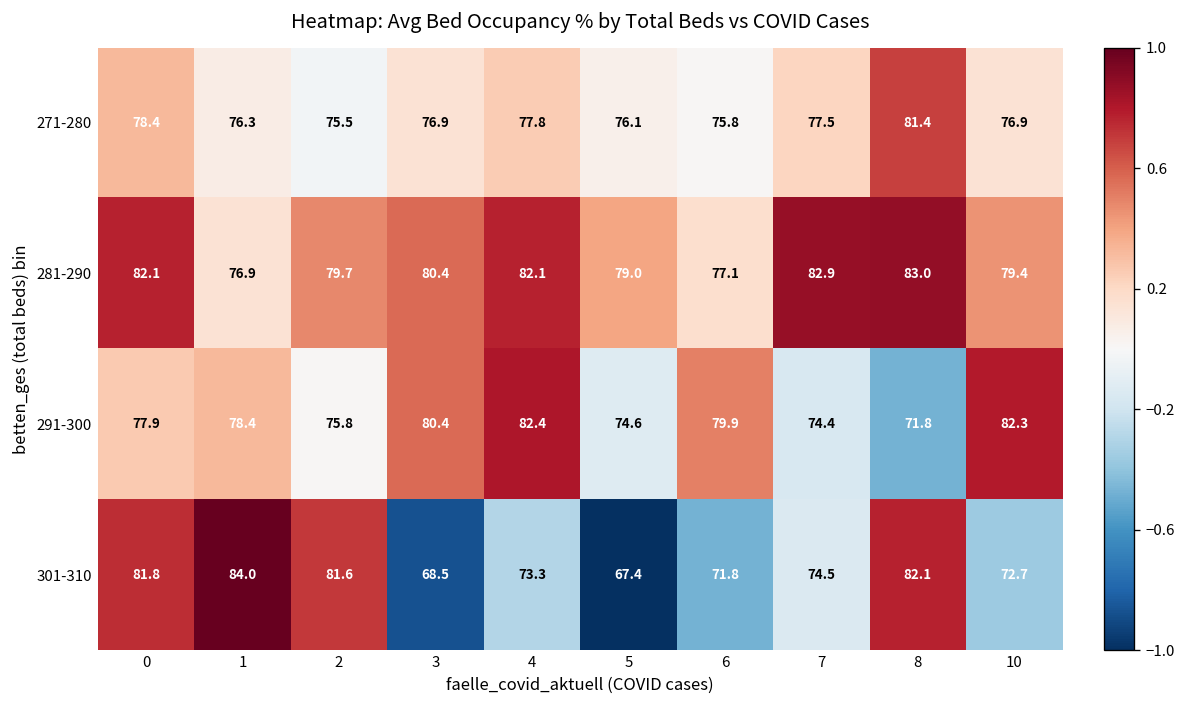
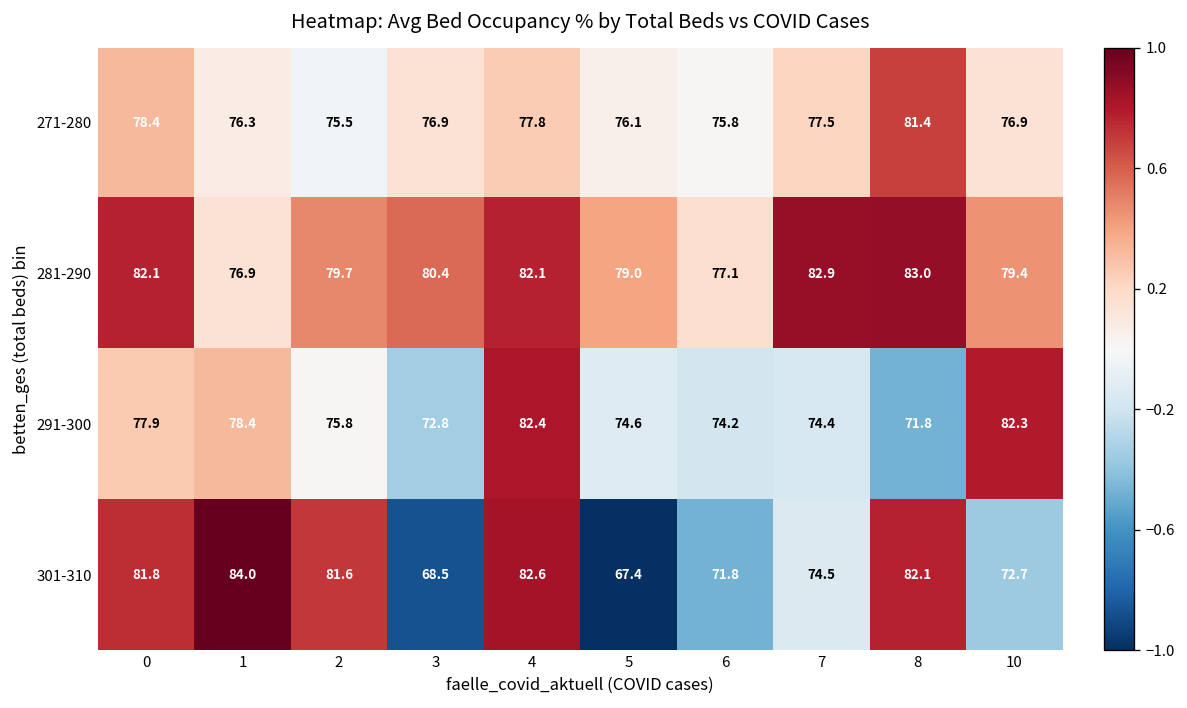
291-300, 3: 80.4 -> 72.8
291-300, 6: 79.9 -> 74.2
301-310, 4: 73.3 -> 82.6
